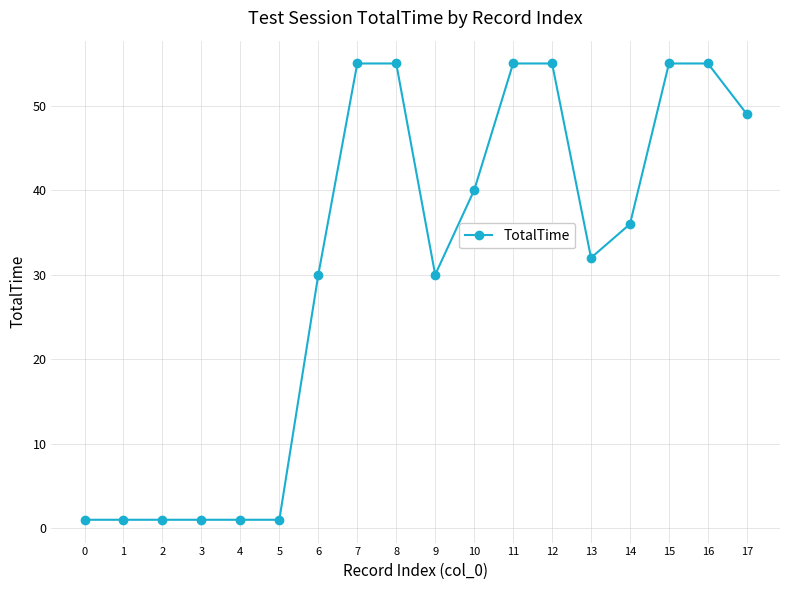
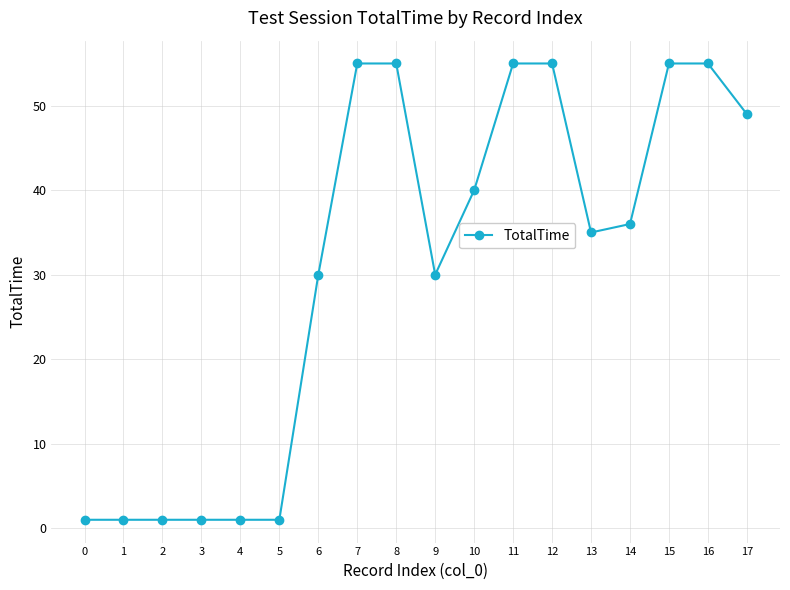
13: 32 -> 35
